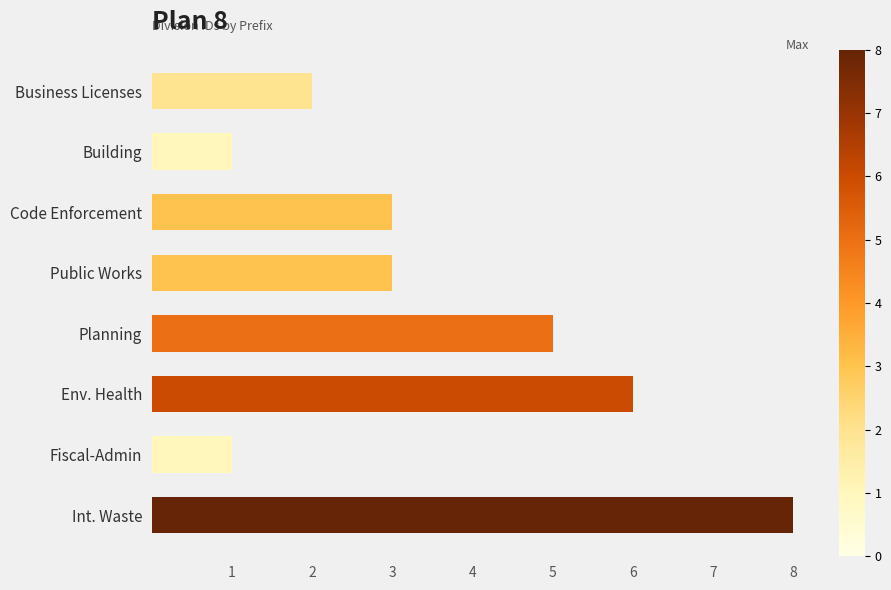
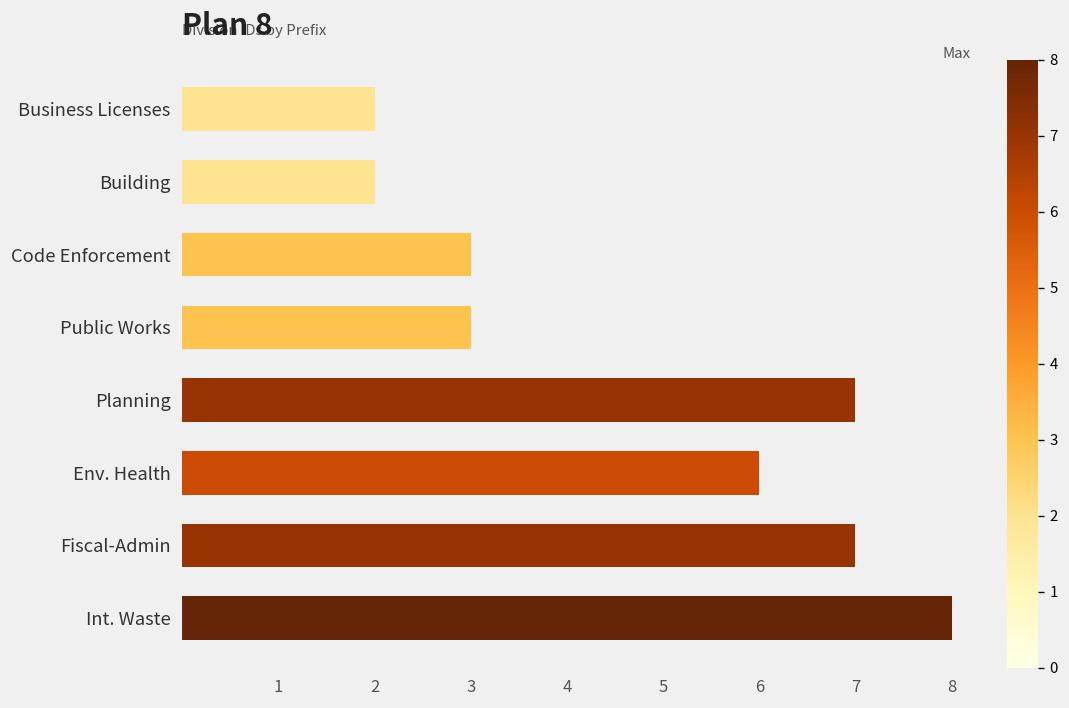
Building: 1 -> 2
Planning: 5 -> 7
Fiscal-Admin: 1 -> 7
